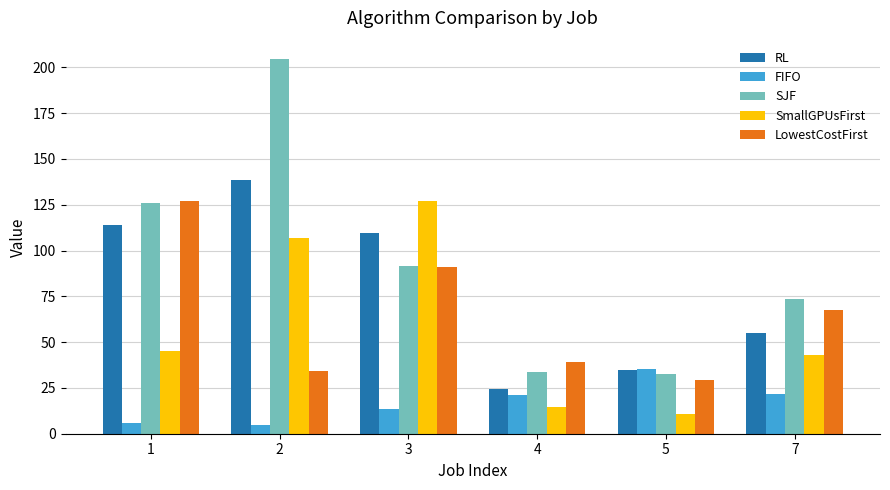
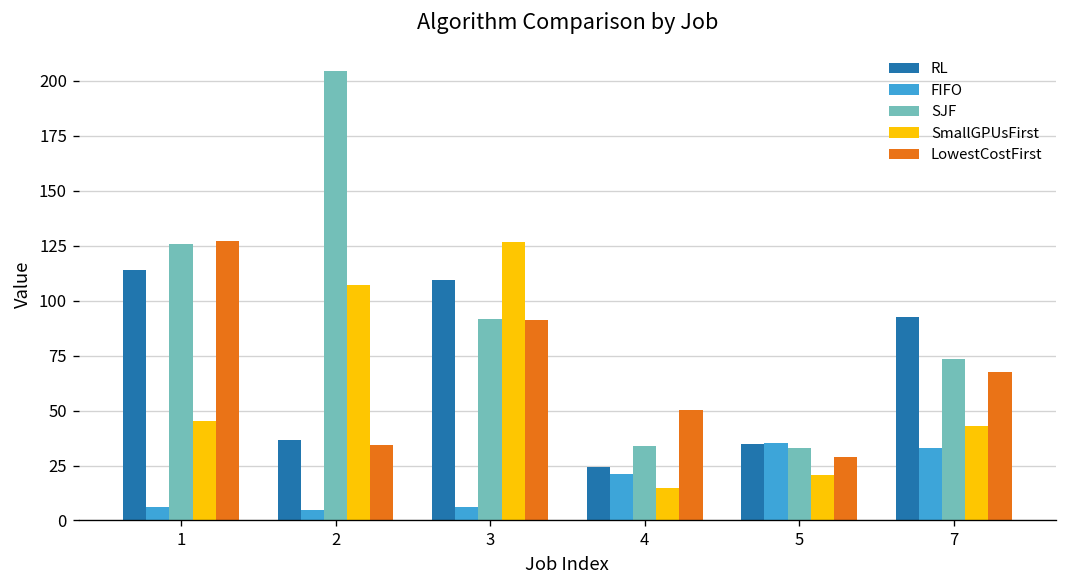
RL, 2: 138 -> 37
FIFO, 3: 13 -> 6
LowestCostFirst, 4: 39 -> 50
SmallGPUsFirst, 5: 11 -> 21
RL, 7: 55 -> 93
FIFO, 7: 22 -> 33
